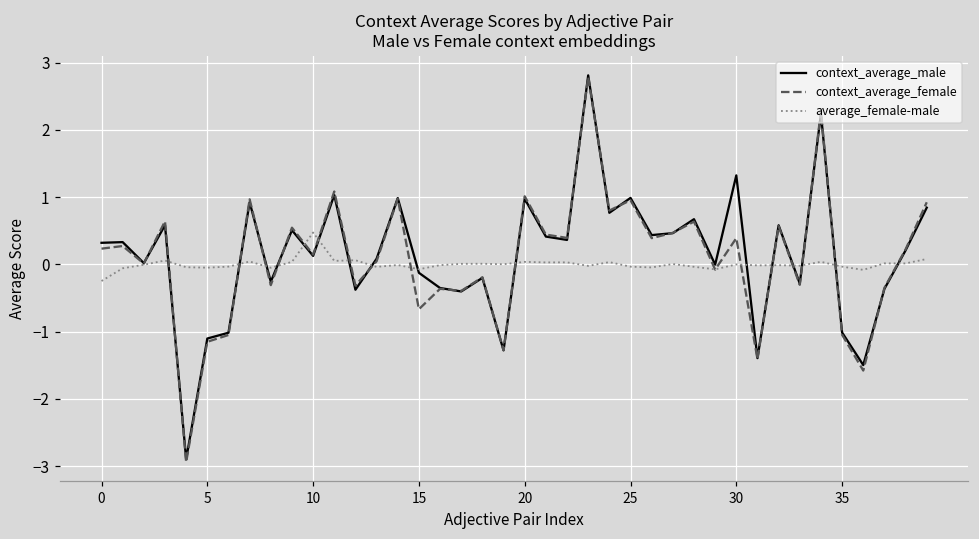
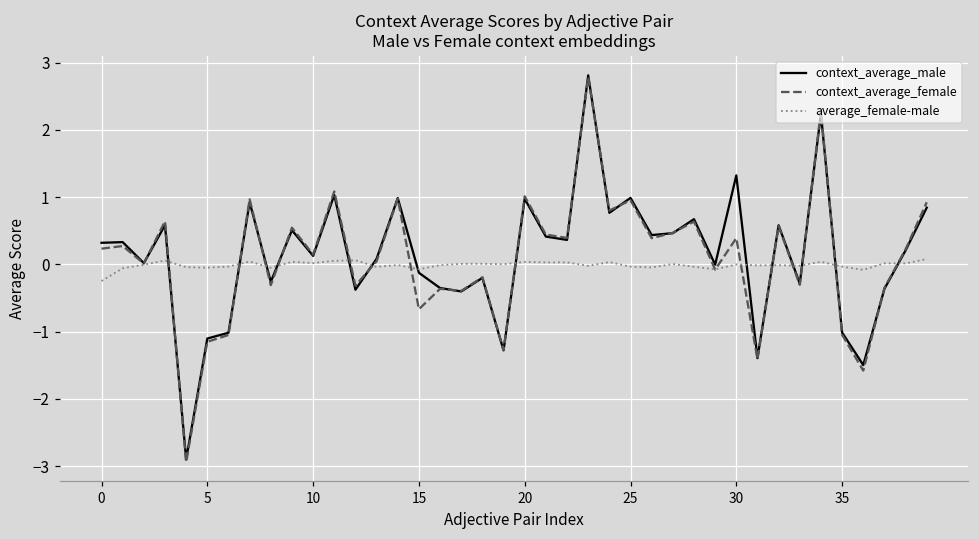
average_female-male, 10: 0.5 -> 0.0
